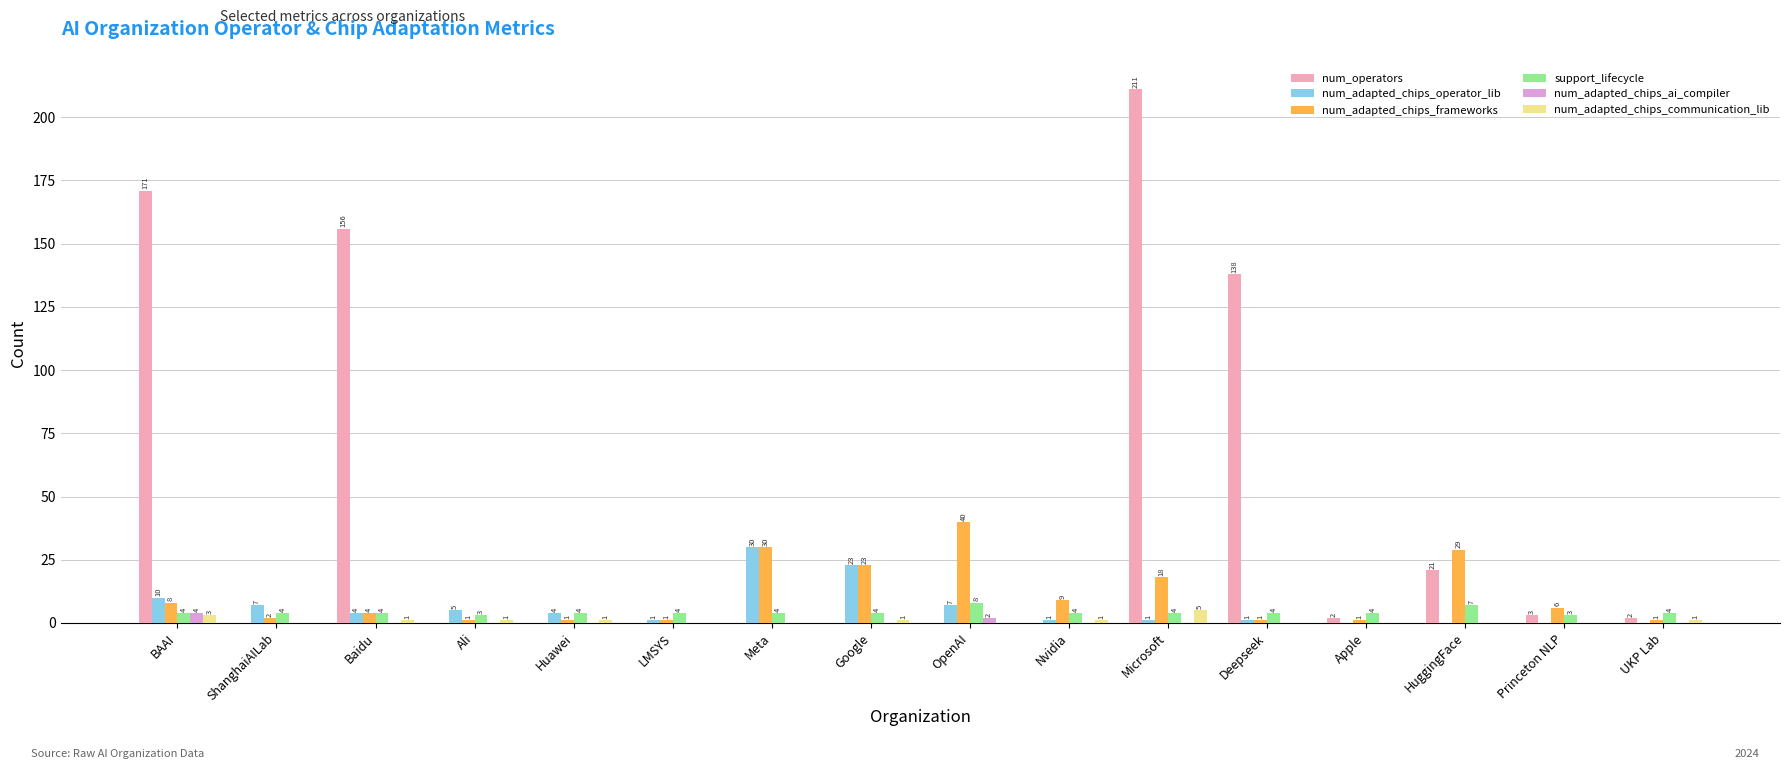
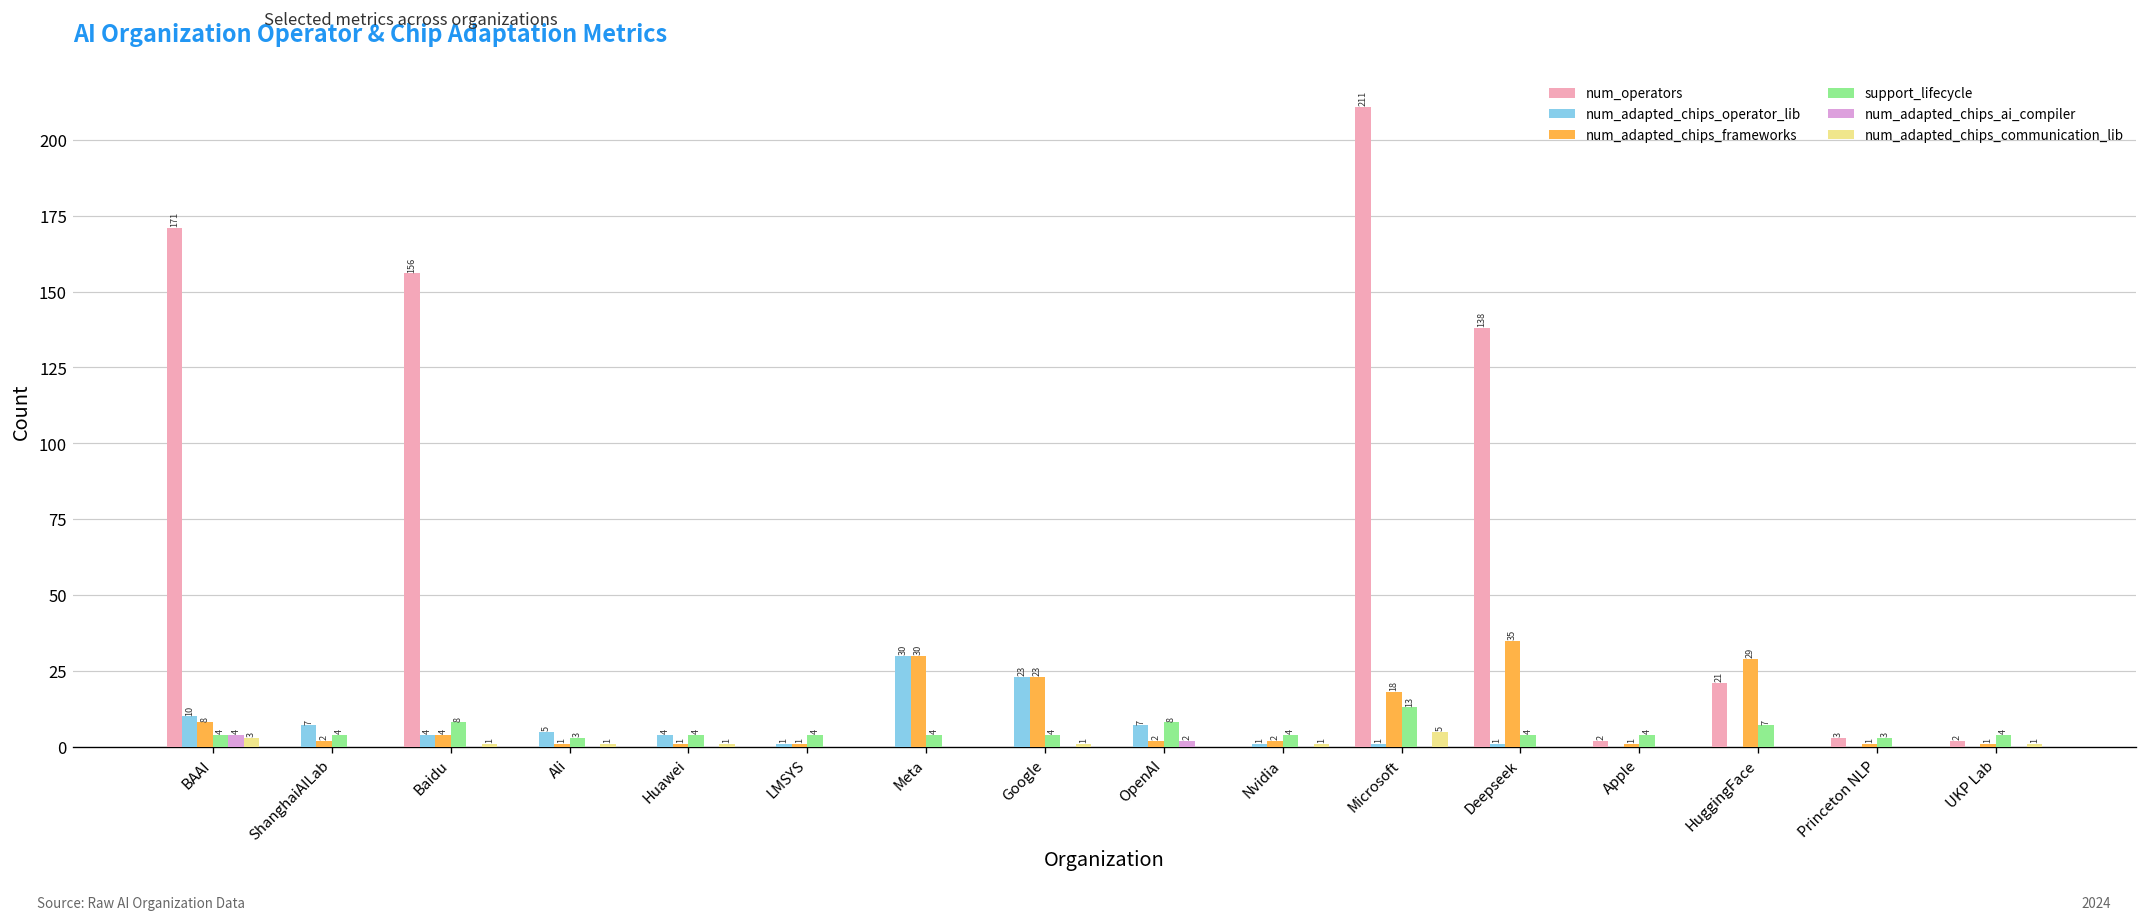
support_lifecycle, Baidu: 4 -> 8
num_adapted_chips_frameworks, OpenAI: 40 -> 2
num_adapted_chips_frameworks, Nvidia: 9 -> 2
support_lifecycle, Microsoft: 4 -> 13
num_adapted_chips_frameworks, Deepseek: 1 -> 35
num_adapted_chips_frameworks, Princeton NLP: 6 -> 1
